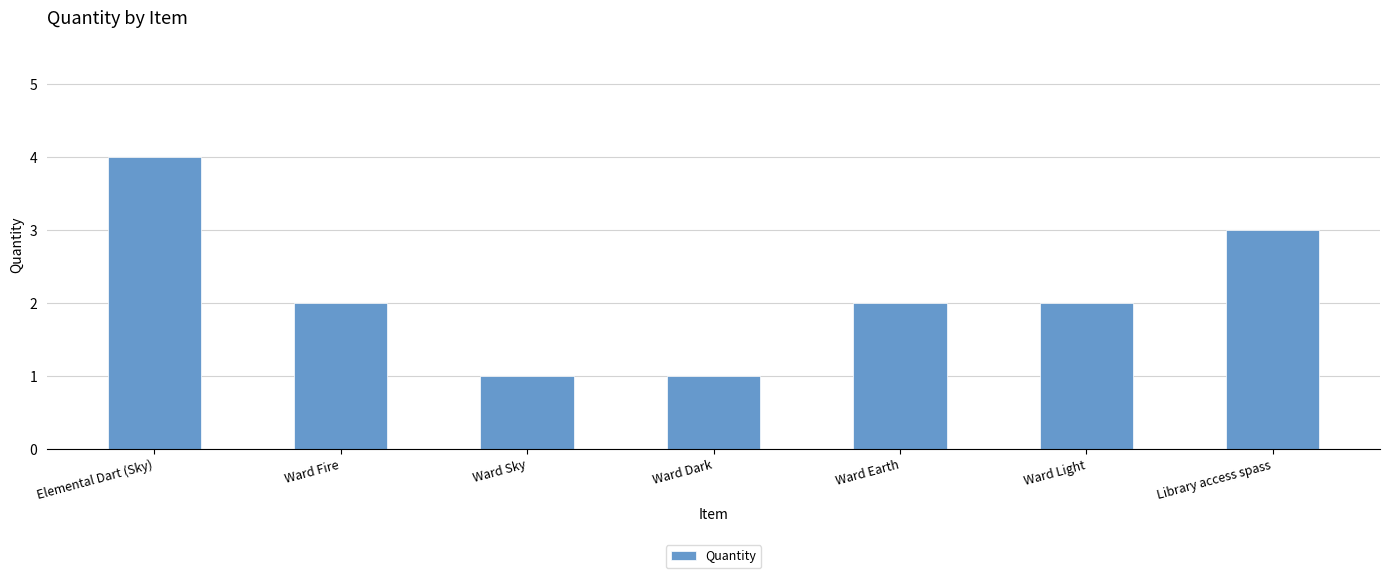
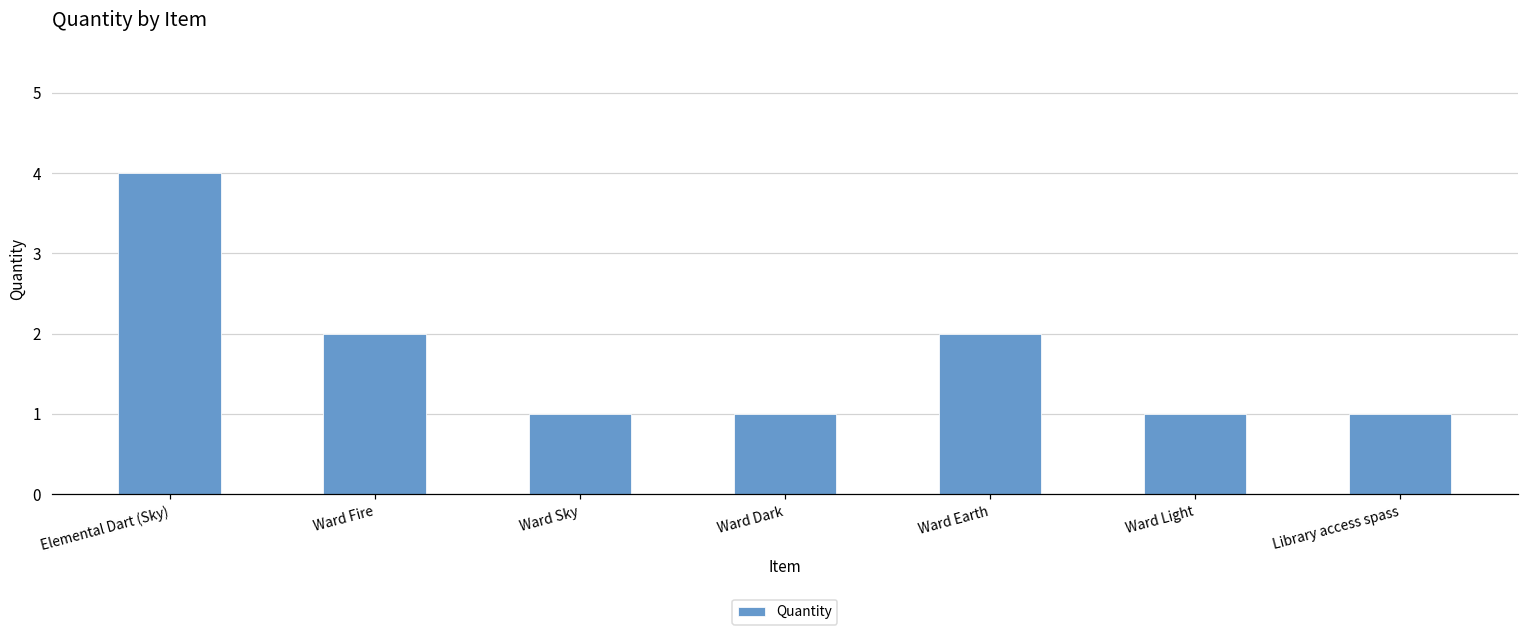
Ward Light: 2 -> 1
Library access spass: 3 -> 1
